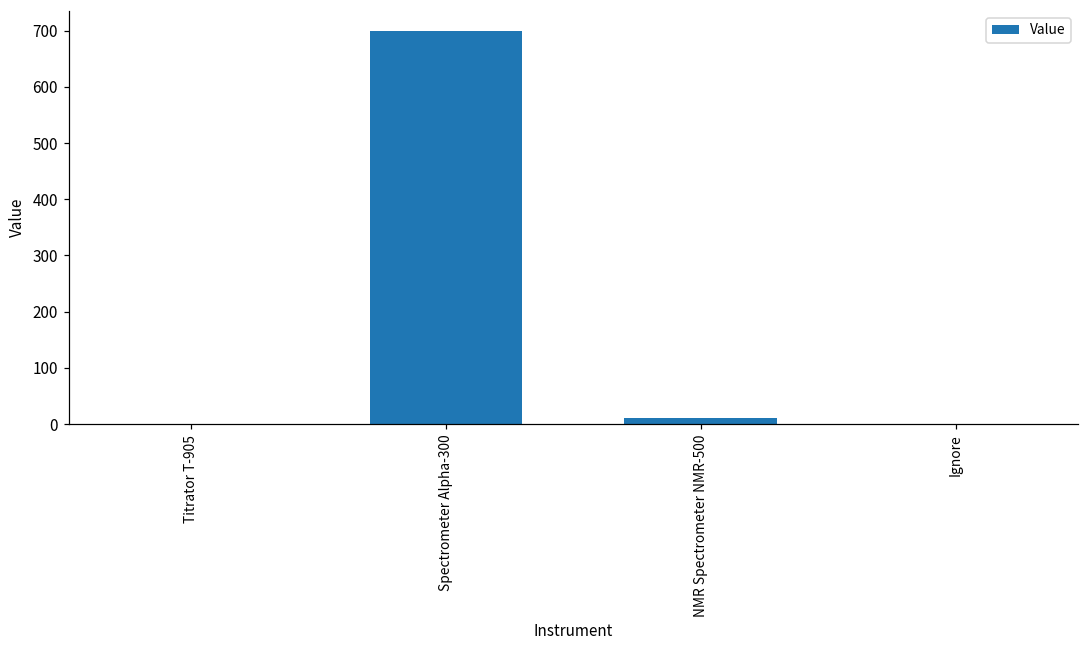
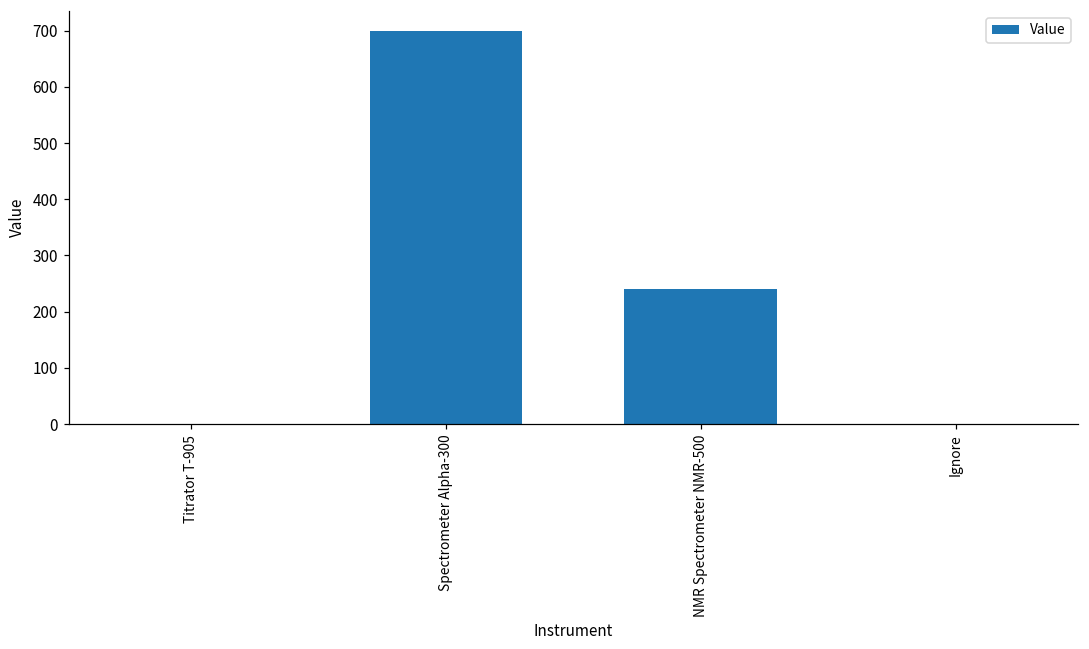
NMR Spectrometer NMR-500: 10 -> 240
